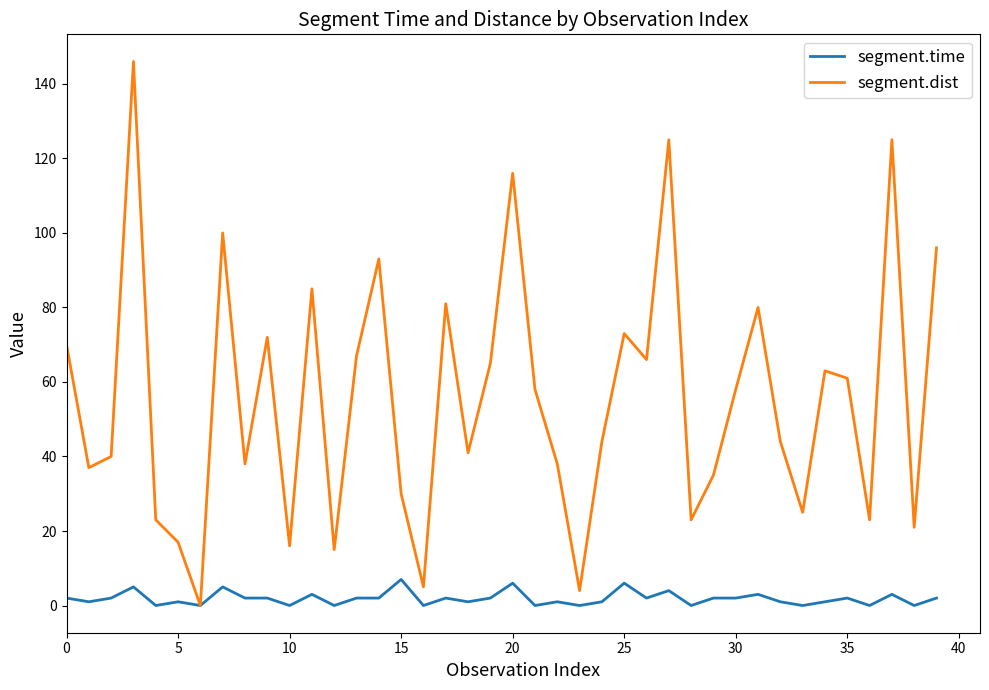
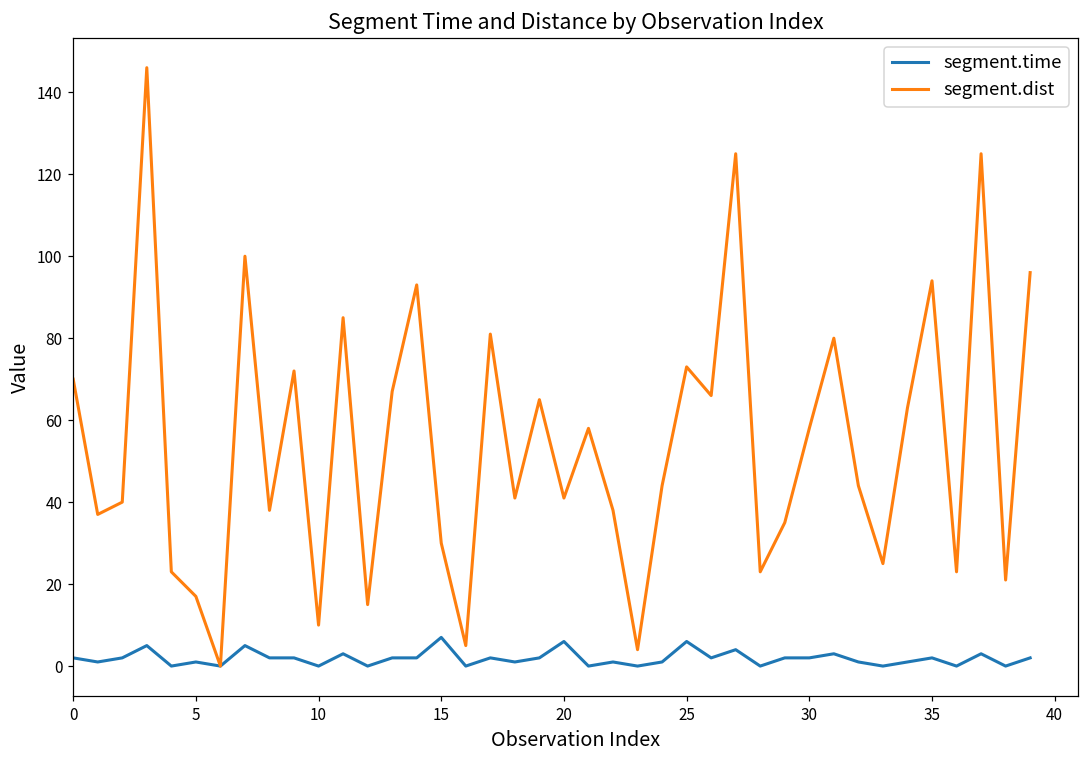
segment.dist, 10: 16 -> 10
segment.dist, 20: 116 -> 41
segment.dist, 35: 61 -> 94
